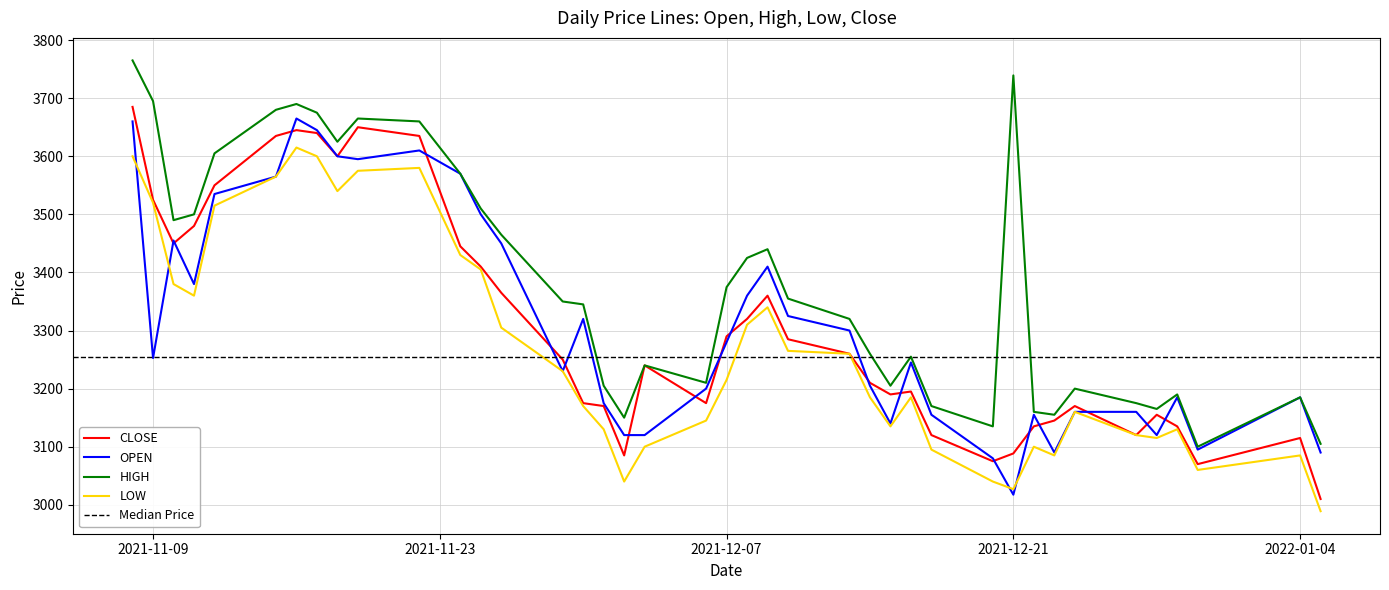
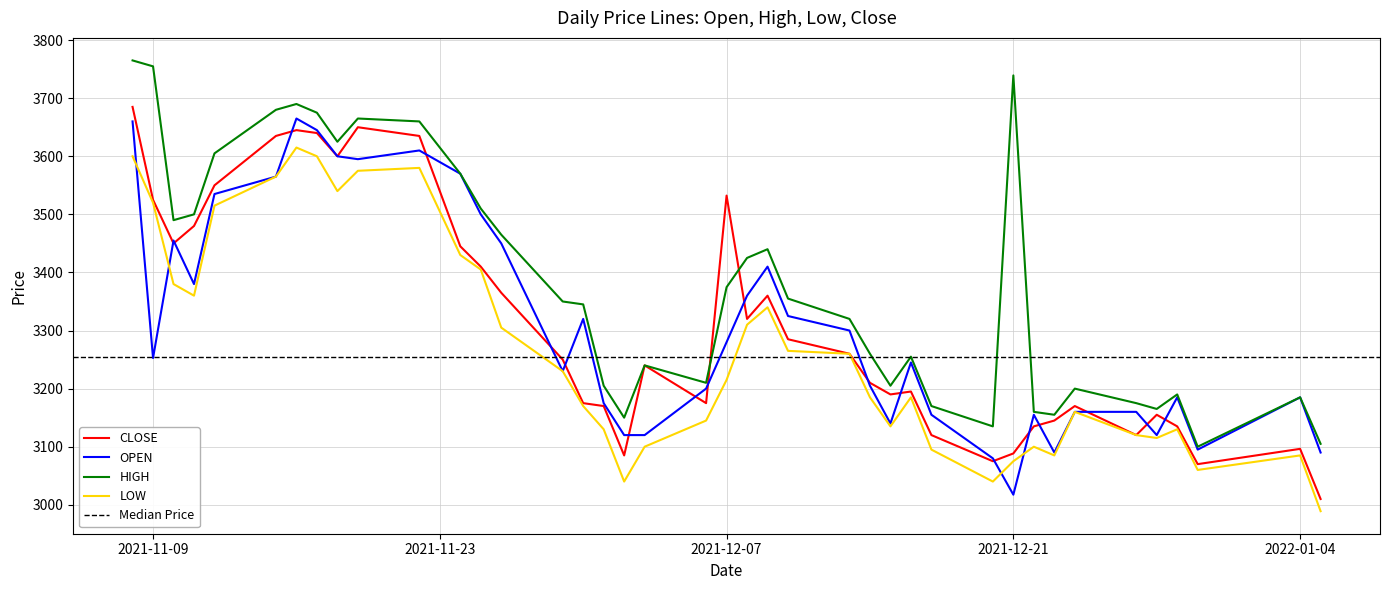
HIGH, 2021-11-09: 3700 -> 3750
CLOSE, 2021-12-07: 3290 -> 3530
LOW, 2021-12-21: 3030 -> 3080
CLOSE, 2022-01-04: 3120 -> 3100
